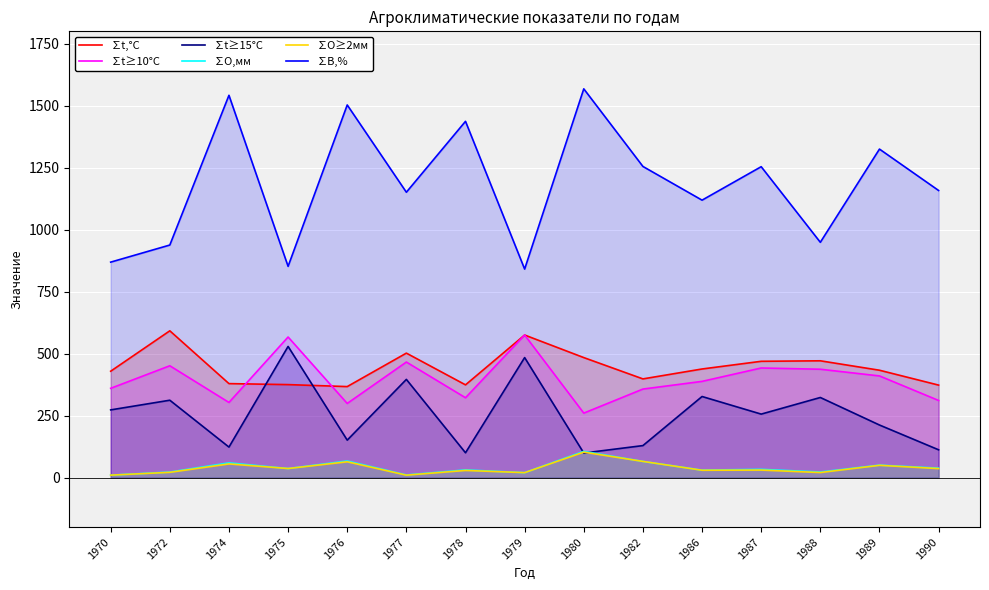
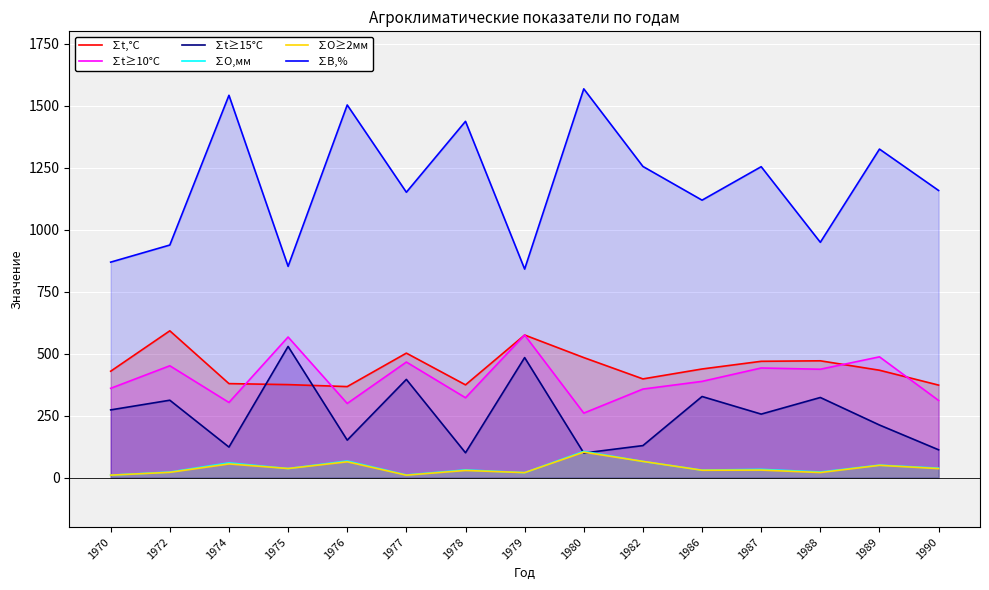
∑t≥10°C, 1989: 410 -> 490
